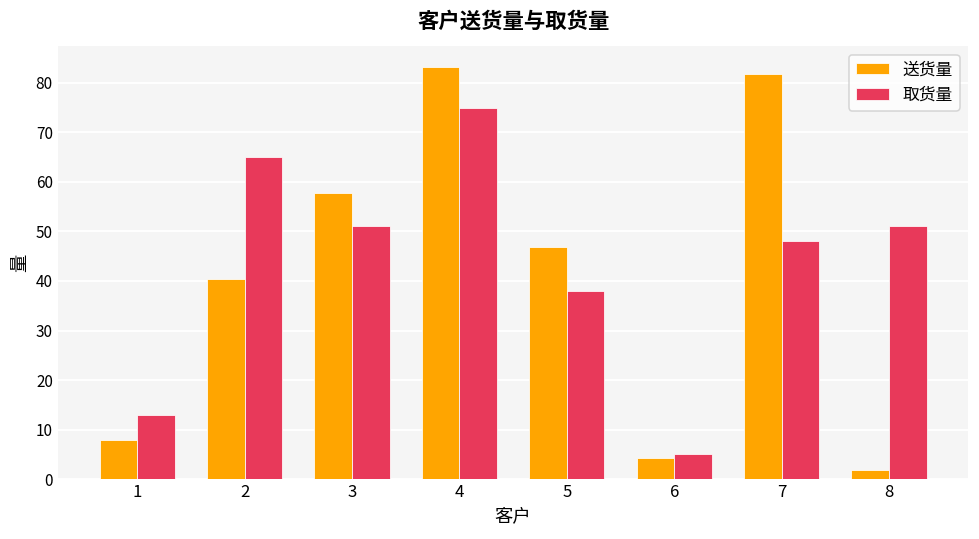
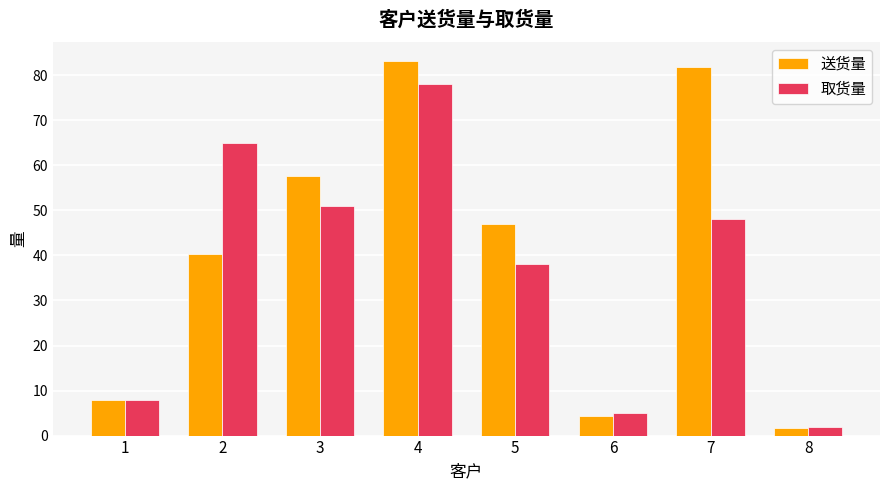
取货量, 1: 13 -> 8
取货量, 4: 75 -> 78
取货量, 8: 51 -> 2
